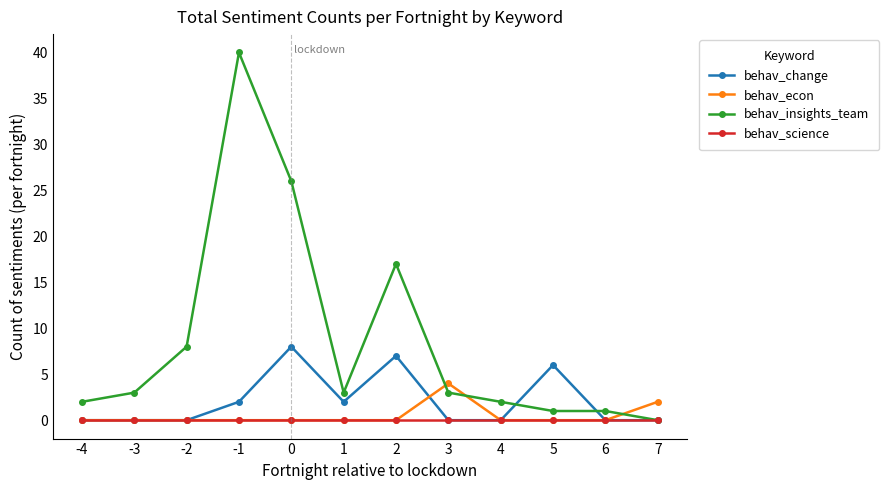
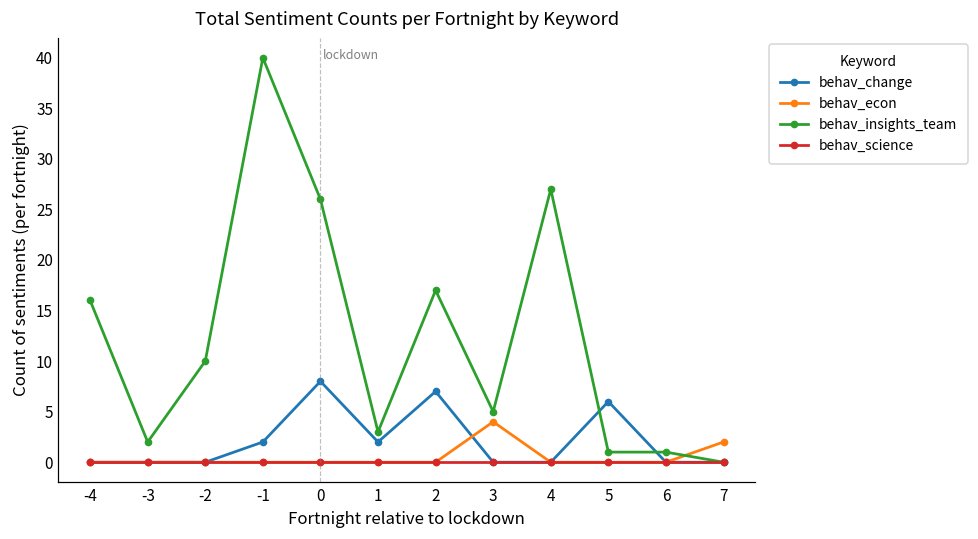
behav_insights_team, -4: 2 -> 16
behav_insights_team, -3: 3 -> 2
behav_insights_team, -2: 8 -> 10
behav_insights_team, 3: 3 -> 5
behav_insights_team, 4: 2 -> 27
